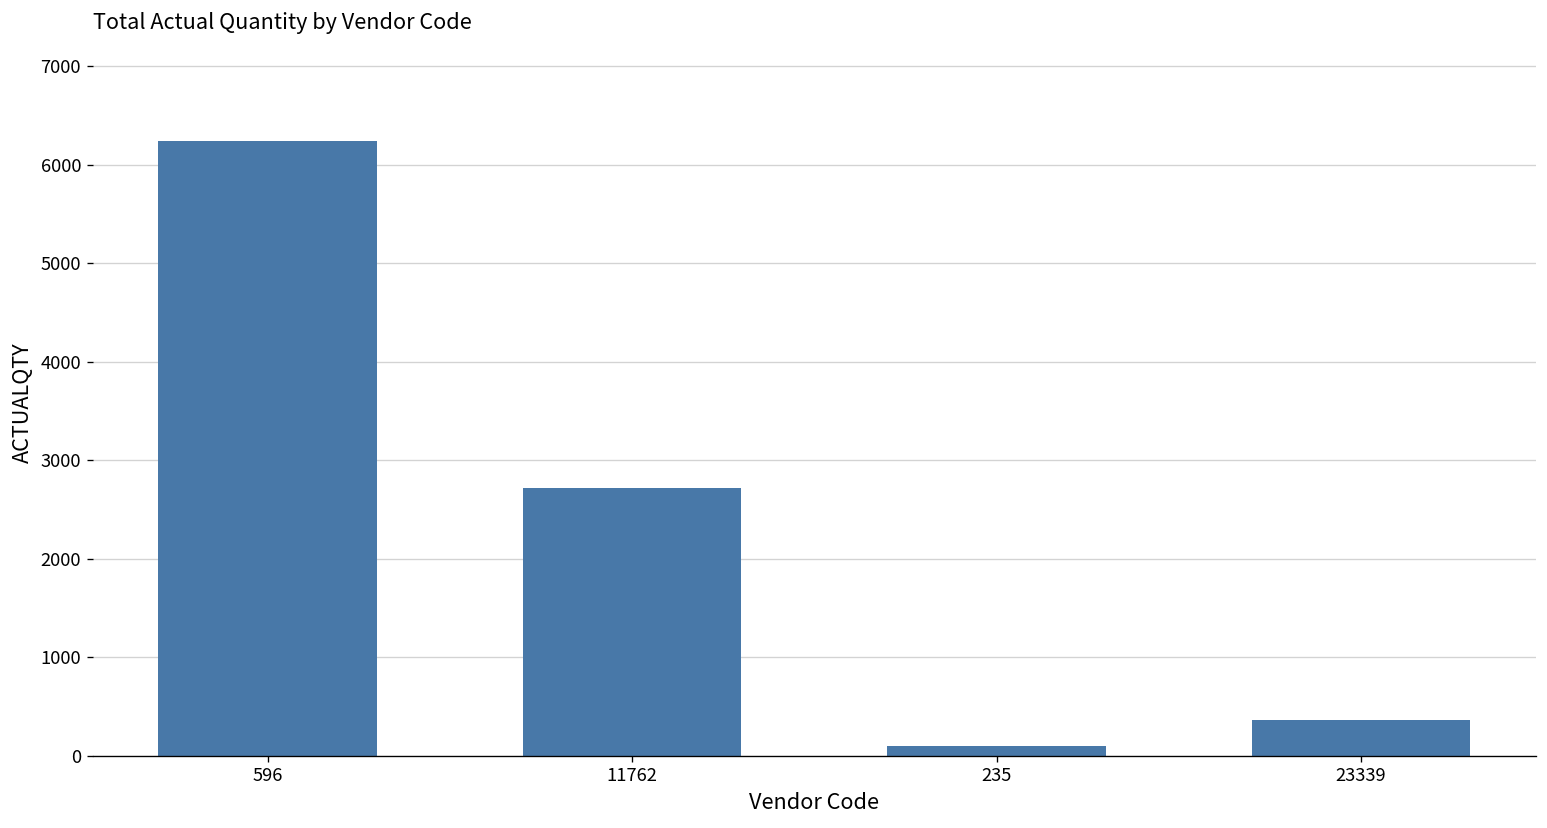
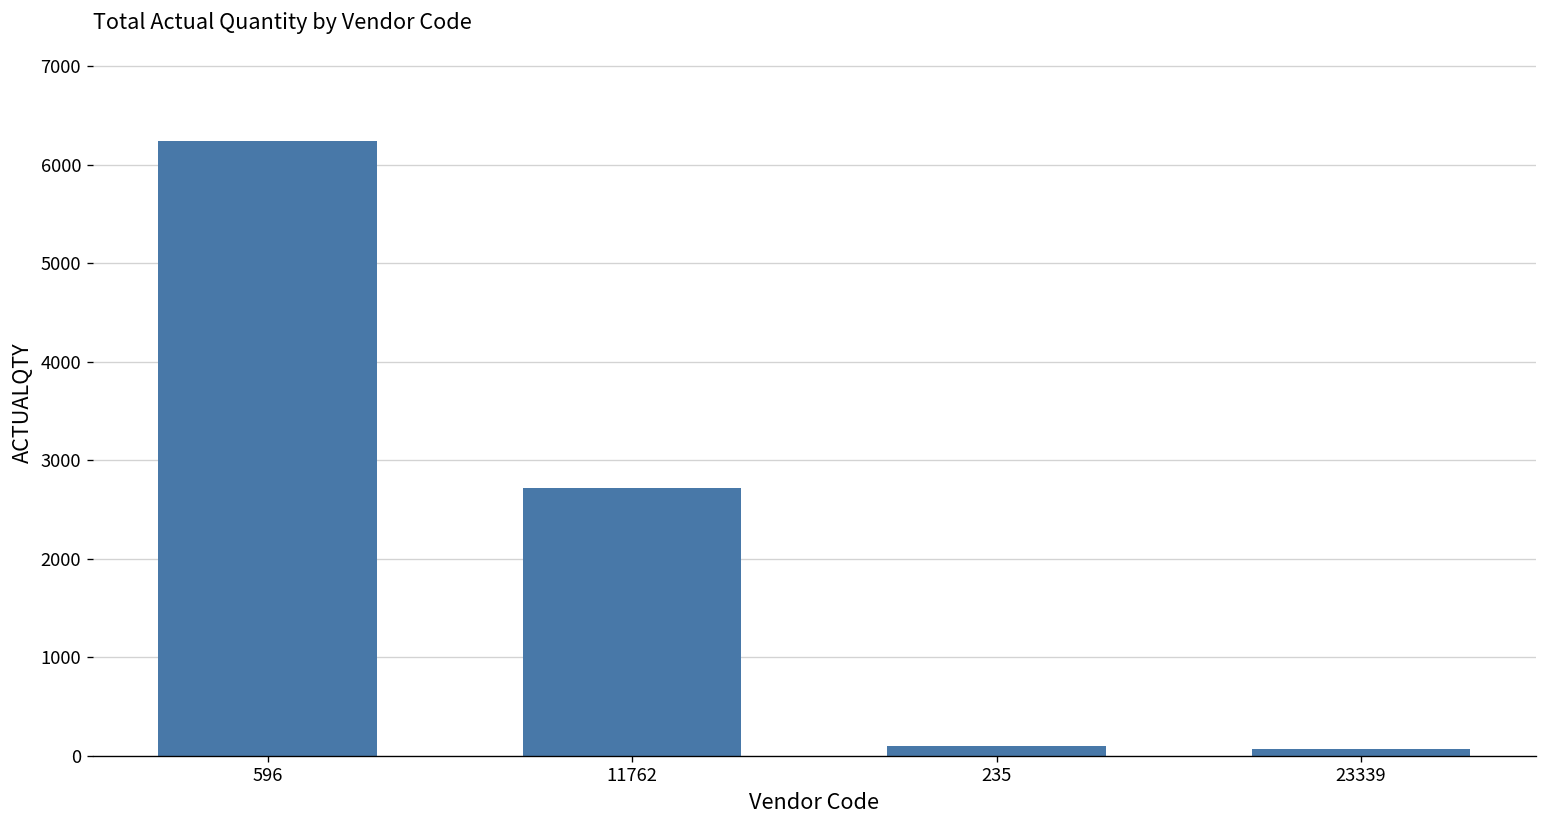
23339: 400 -> 100
